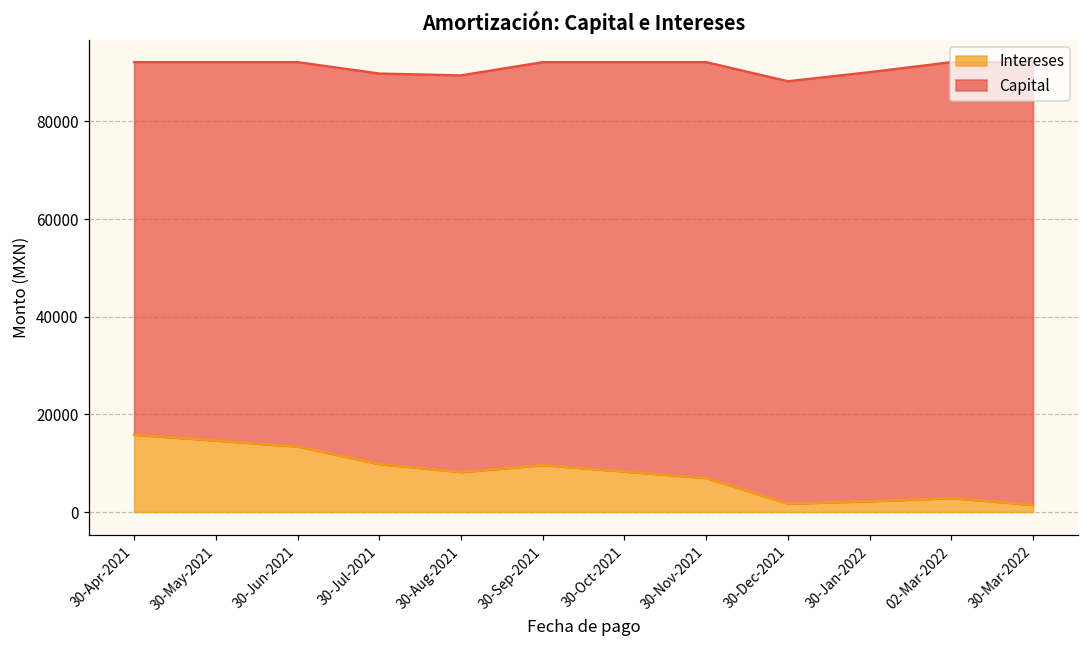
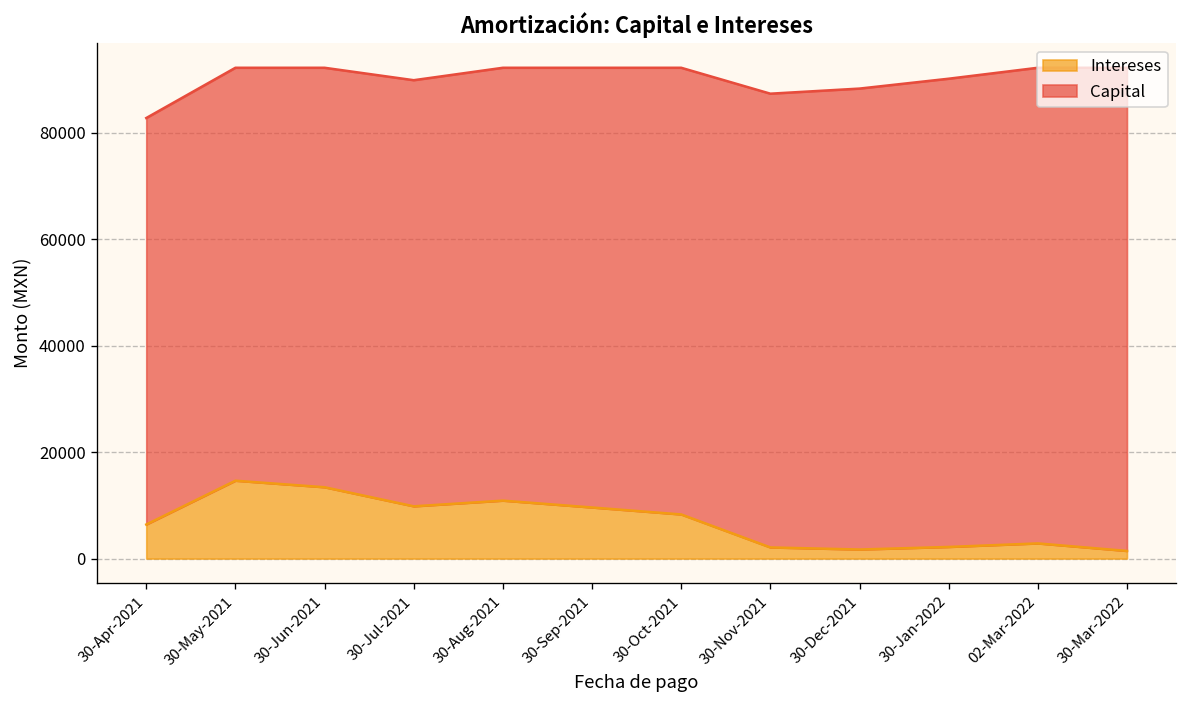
Intereses, 30-Apr-2021: 16000 -> 6000
Intereses, 30-Aug-2021: 8000 -> 11000
Intereses, 30-Nov-2021: 7000 -> 2000
